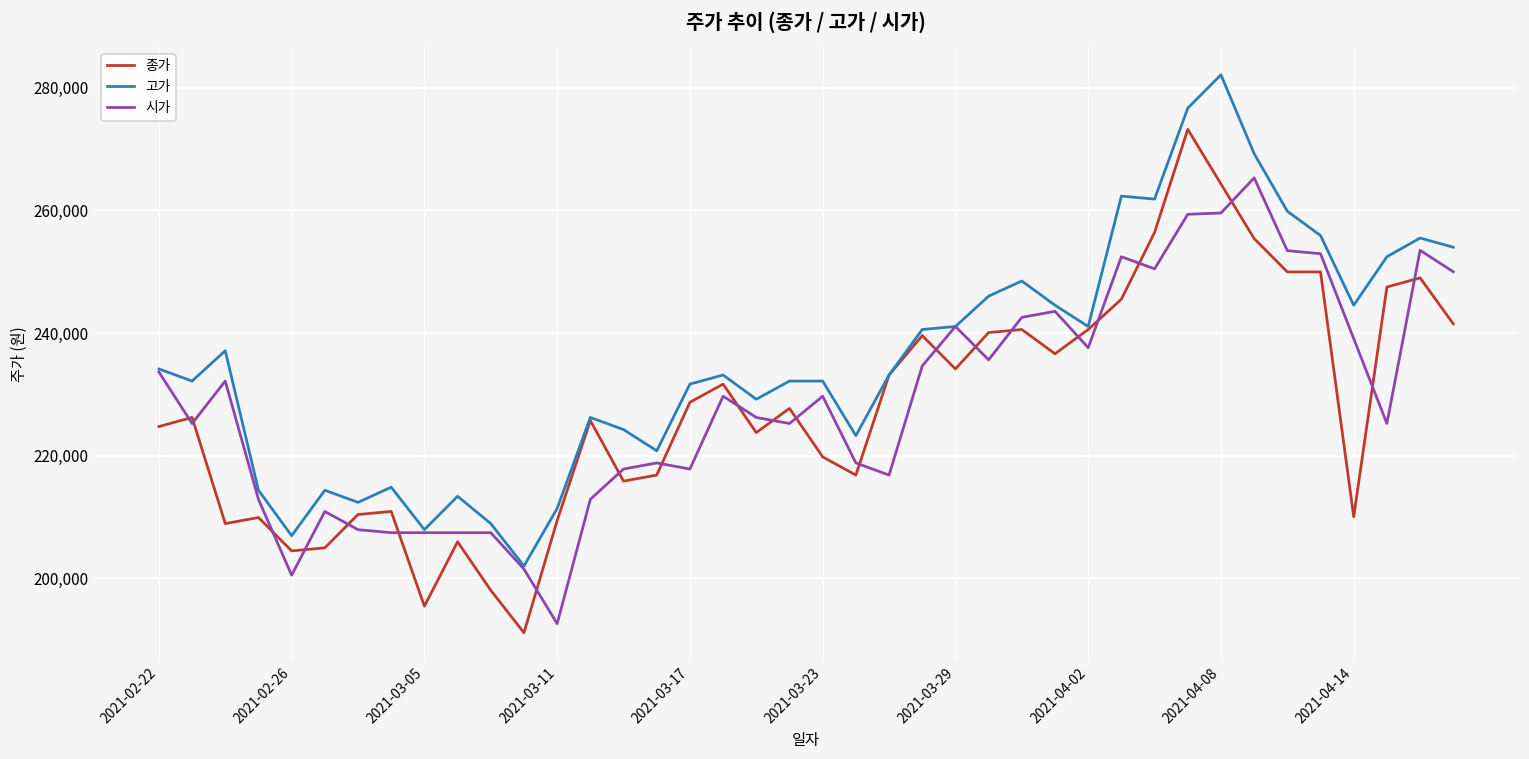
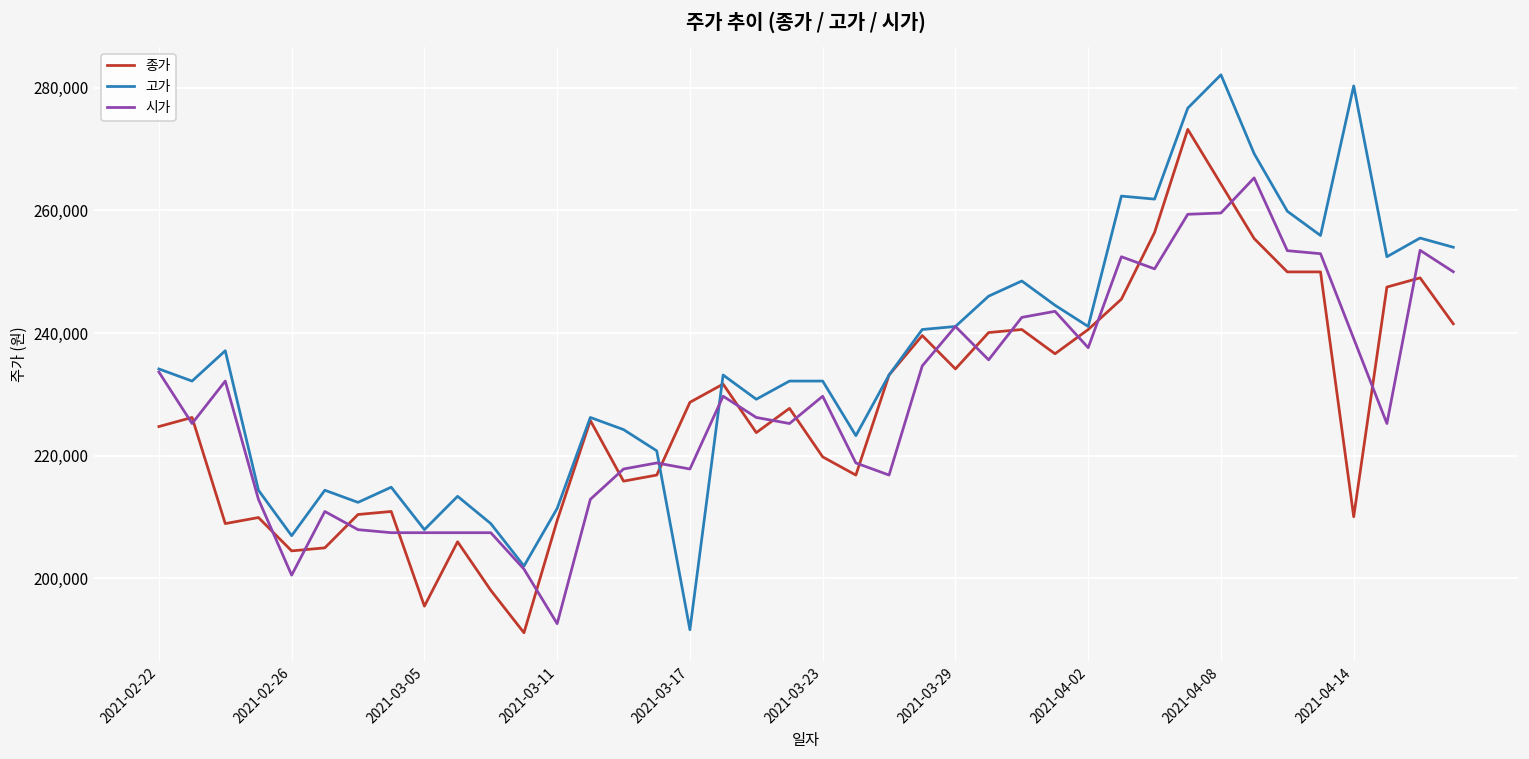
고가, 2021-03-17: 232,000 -> 192,000
고가, 2021-04-14: 245,000 -> 280,000
